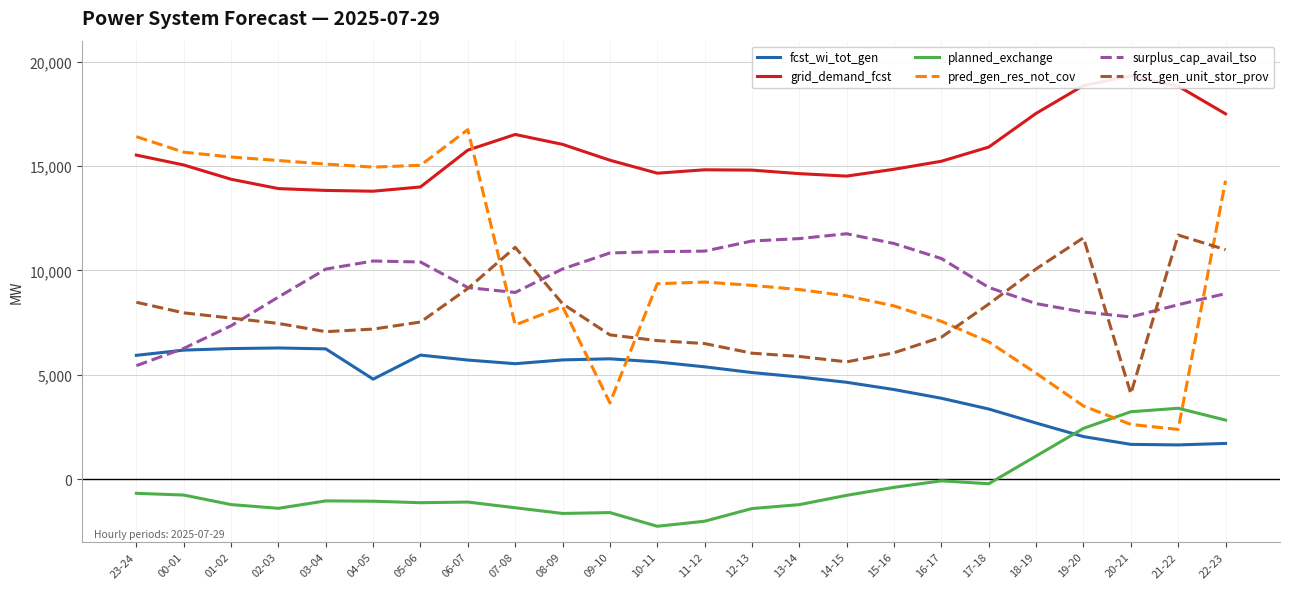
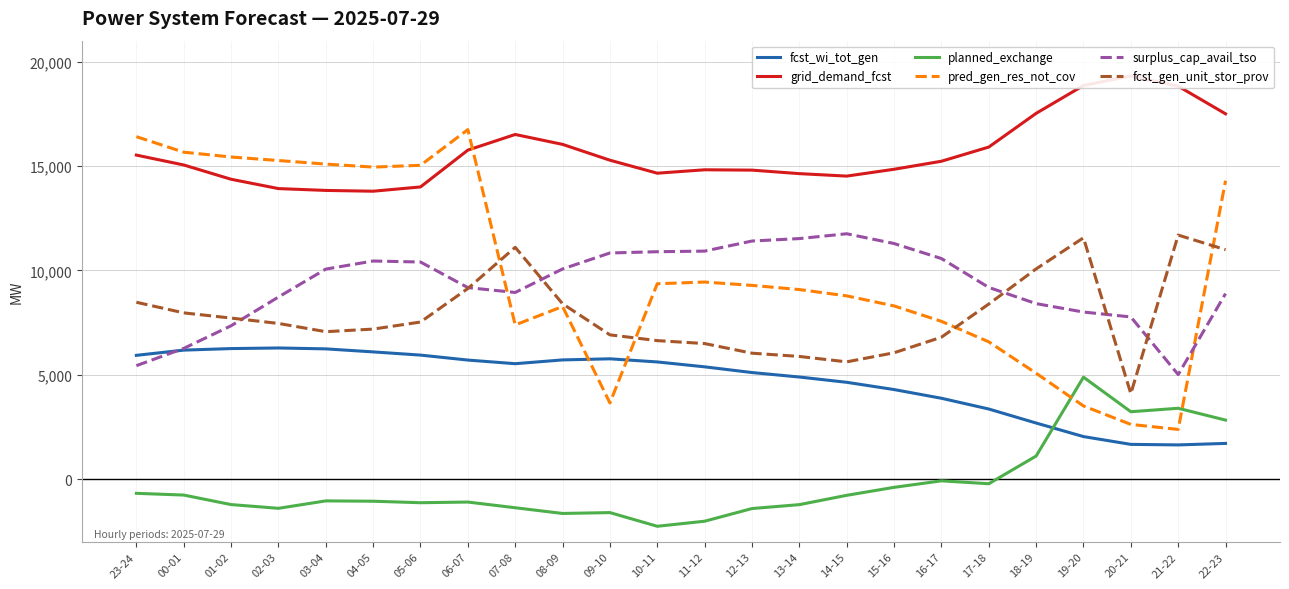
fcst_wi_tot_gen, 04-05: 4,800 -> 6,100
planned_exchange, 19-20: 2,400 -> 4,900
surplus_cap_avail_tso, 21-22: 8,400 -> 5,000
